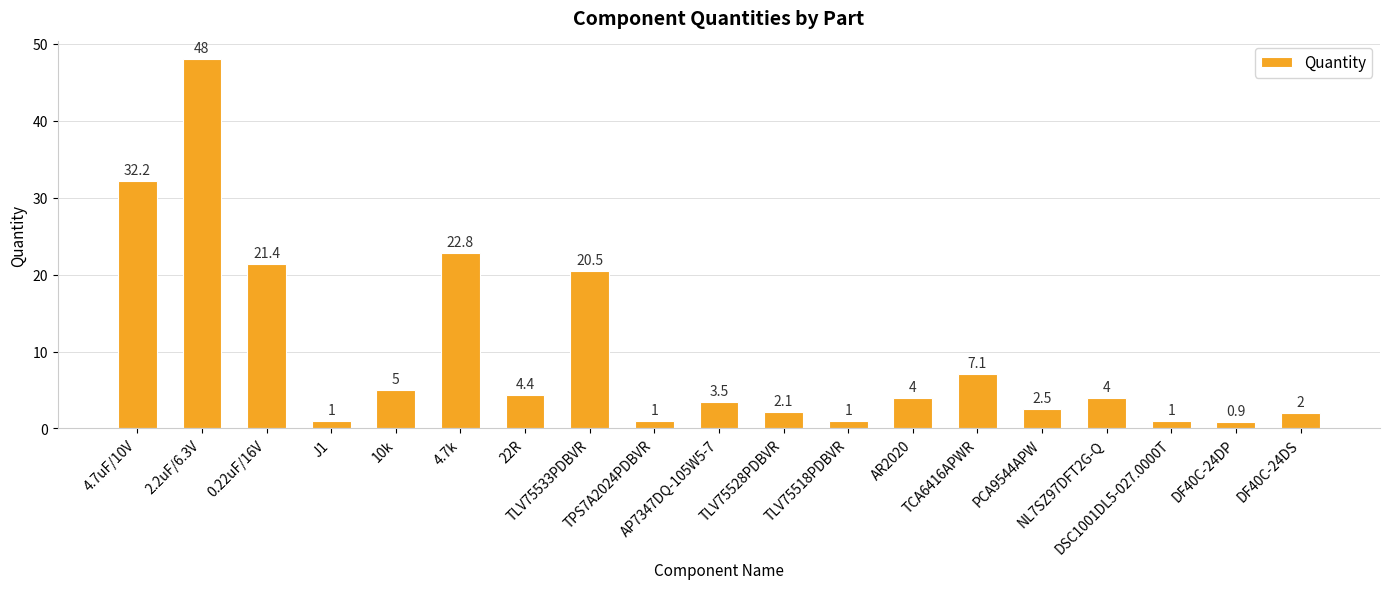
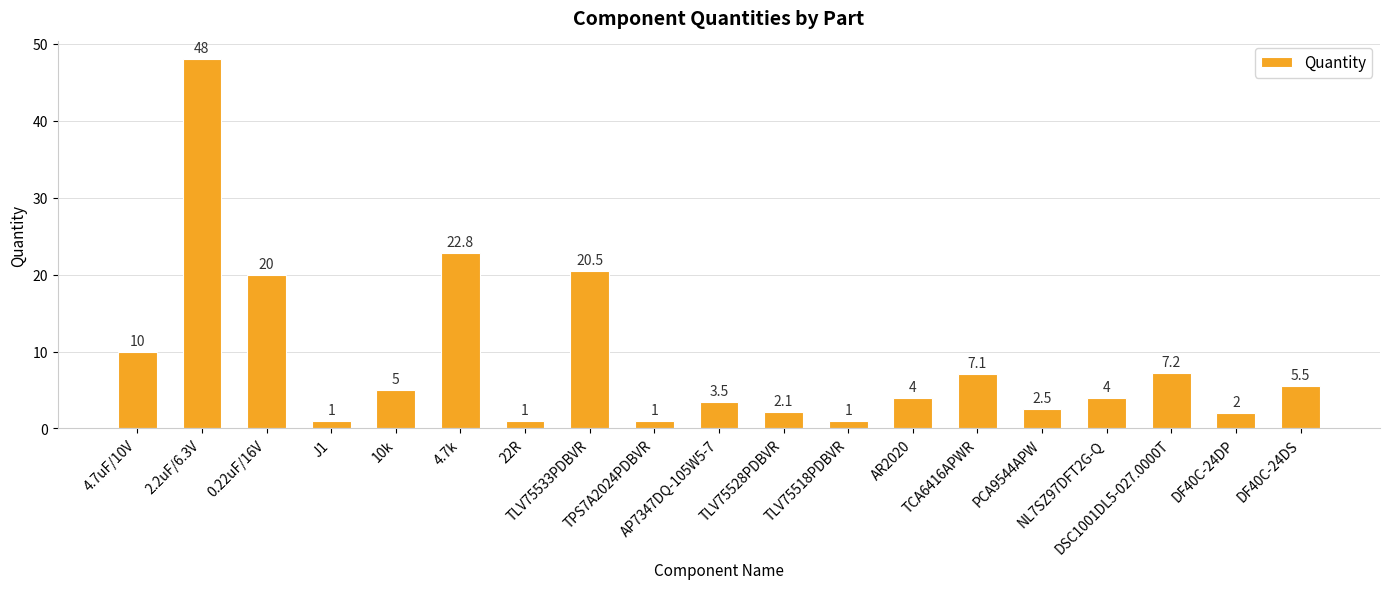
4.7uF/10V: 32.2 -> 10
0.22uF/16V: 21.4 -> 20
22R: 4.4 -> 1
DSC1001DL5-027.0000T: 1 -> 7.2
DF40C-24DP: 0.9 -> 2
DF40C-24DS: 2 -> 5.5
